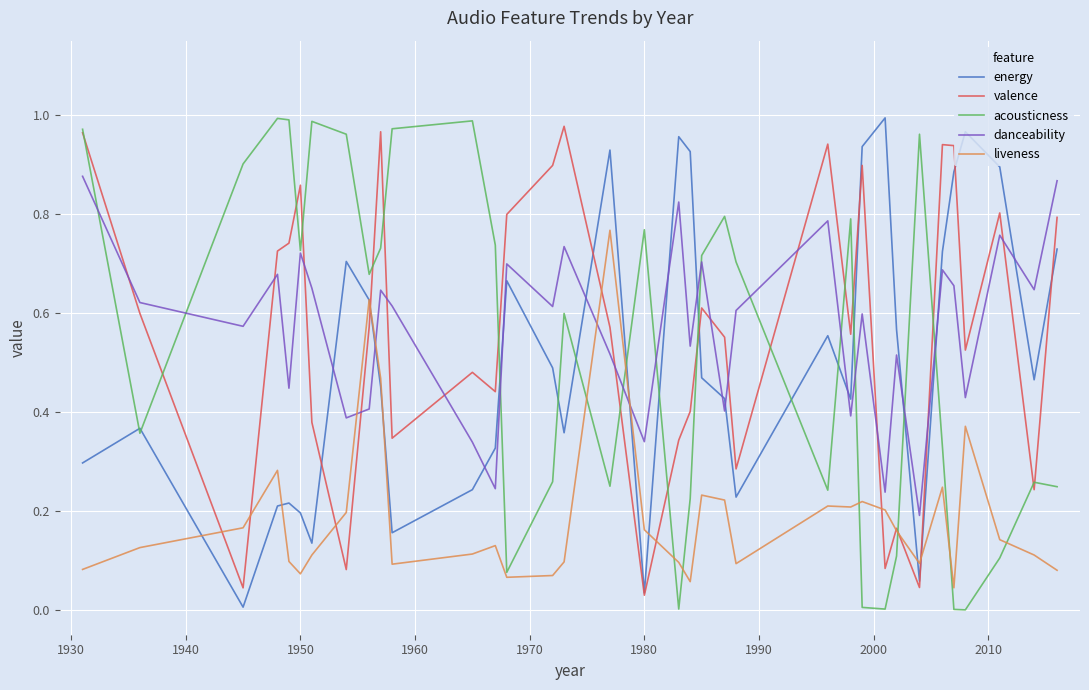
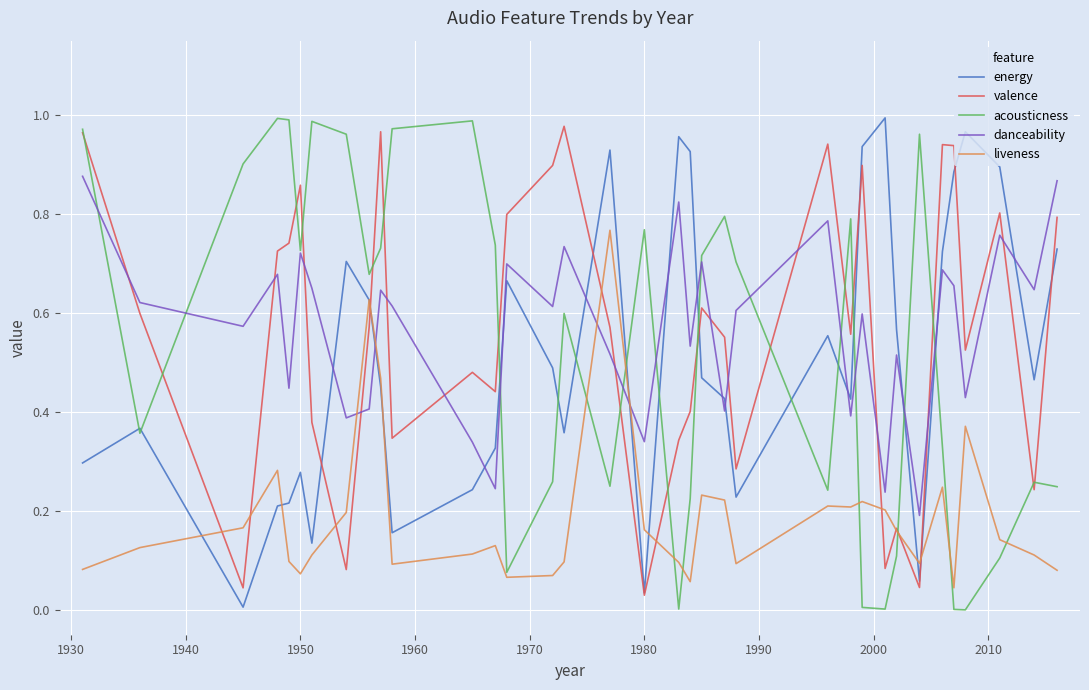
energy, 1950: 0.20 -> 0.28
